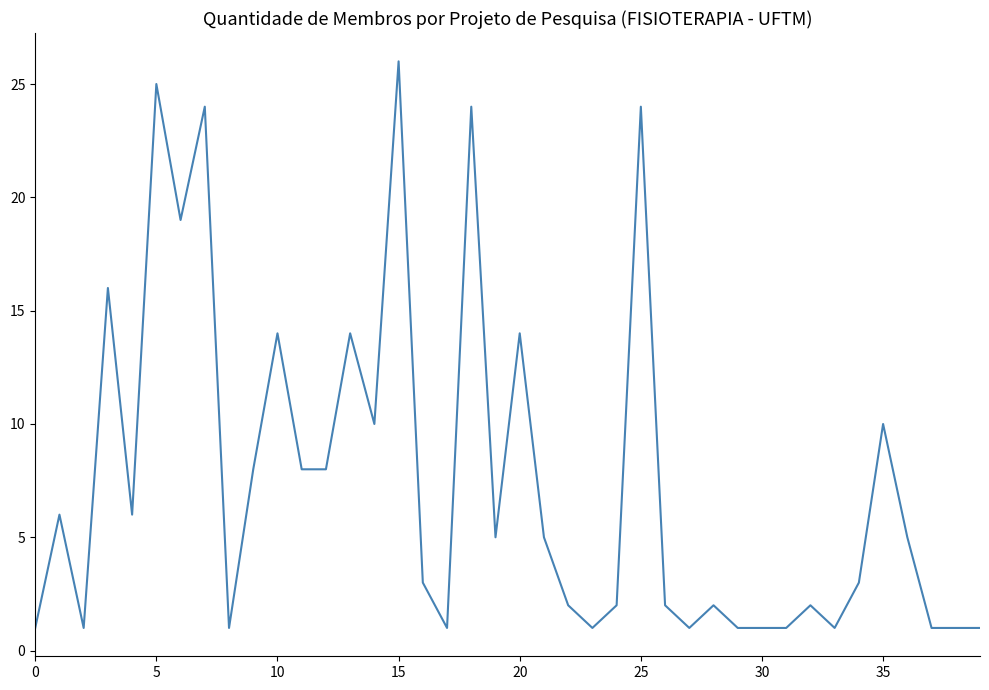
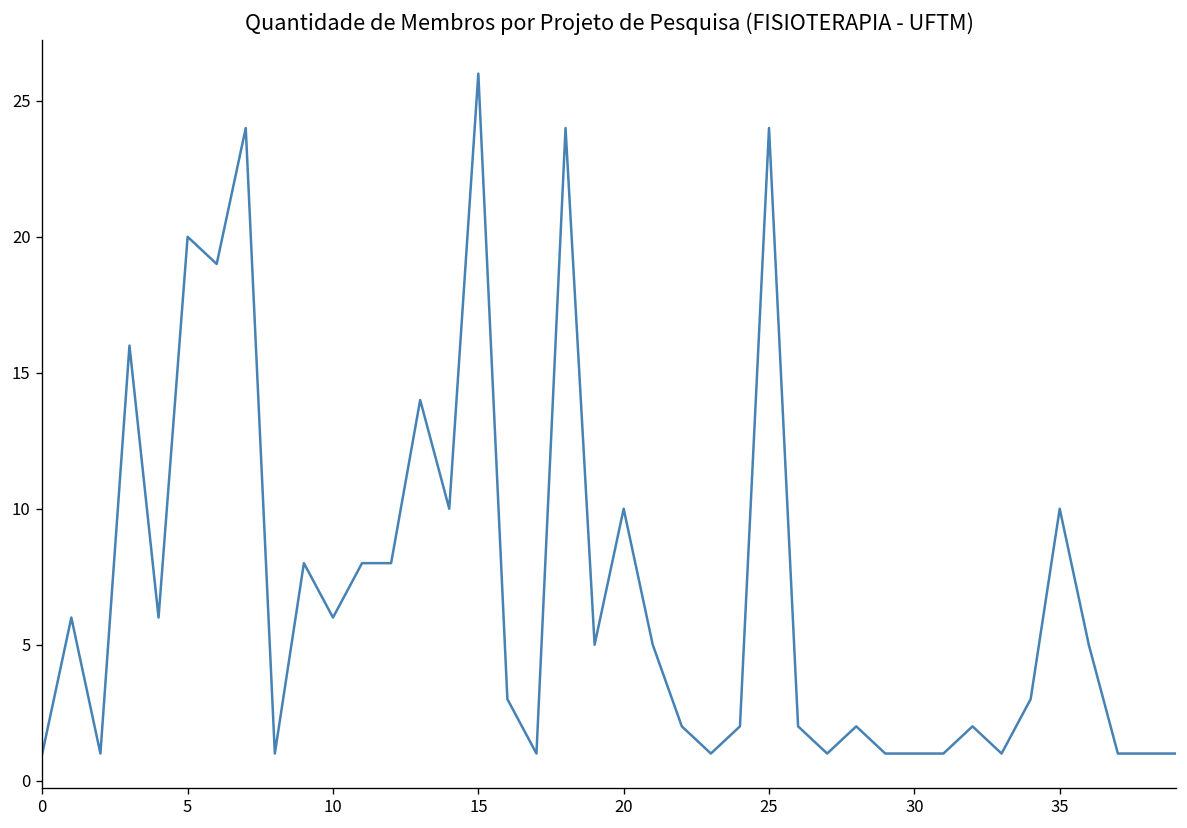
5: 25 -> 20
10: 14 -> 6
20: 14 -> 10
